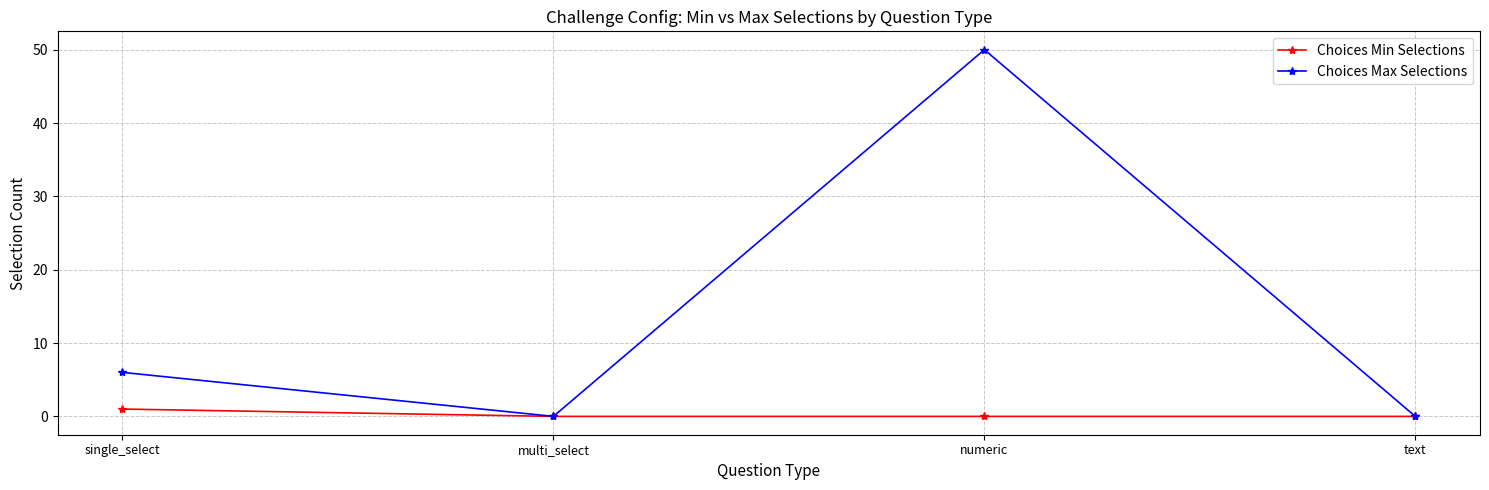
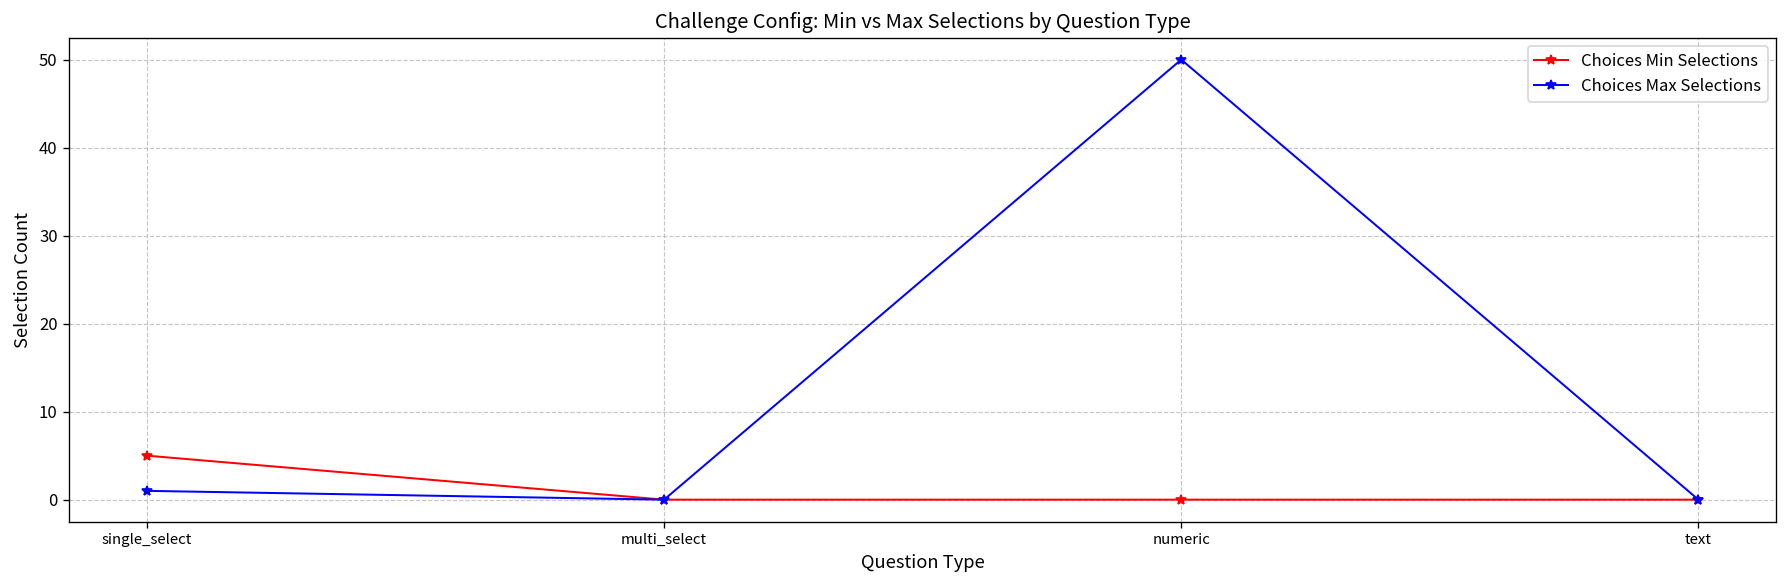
Choices Min Selections, single_select: 1 -> 5
Choices Max Selections, single_select: 6 -> 1
